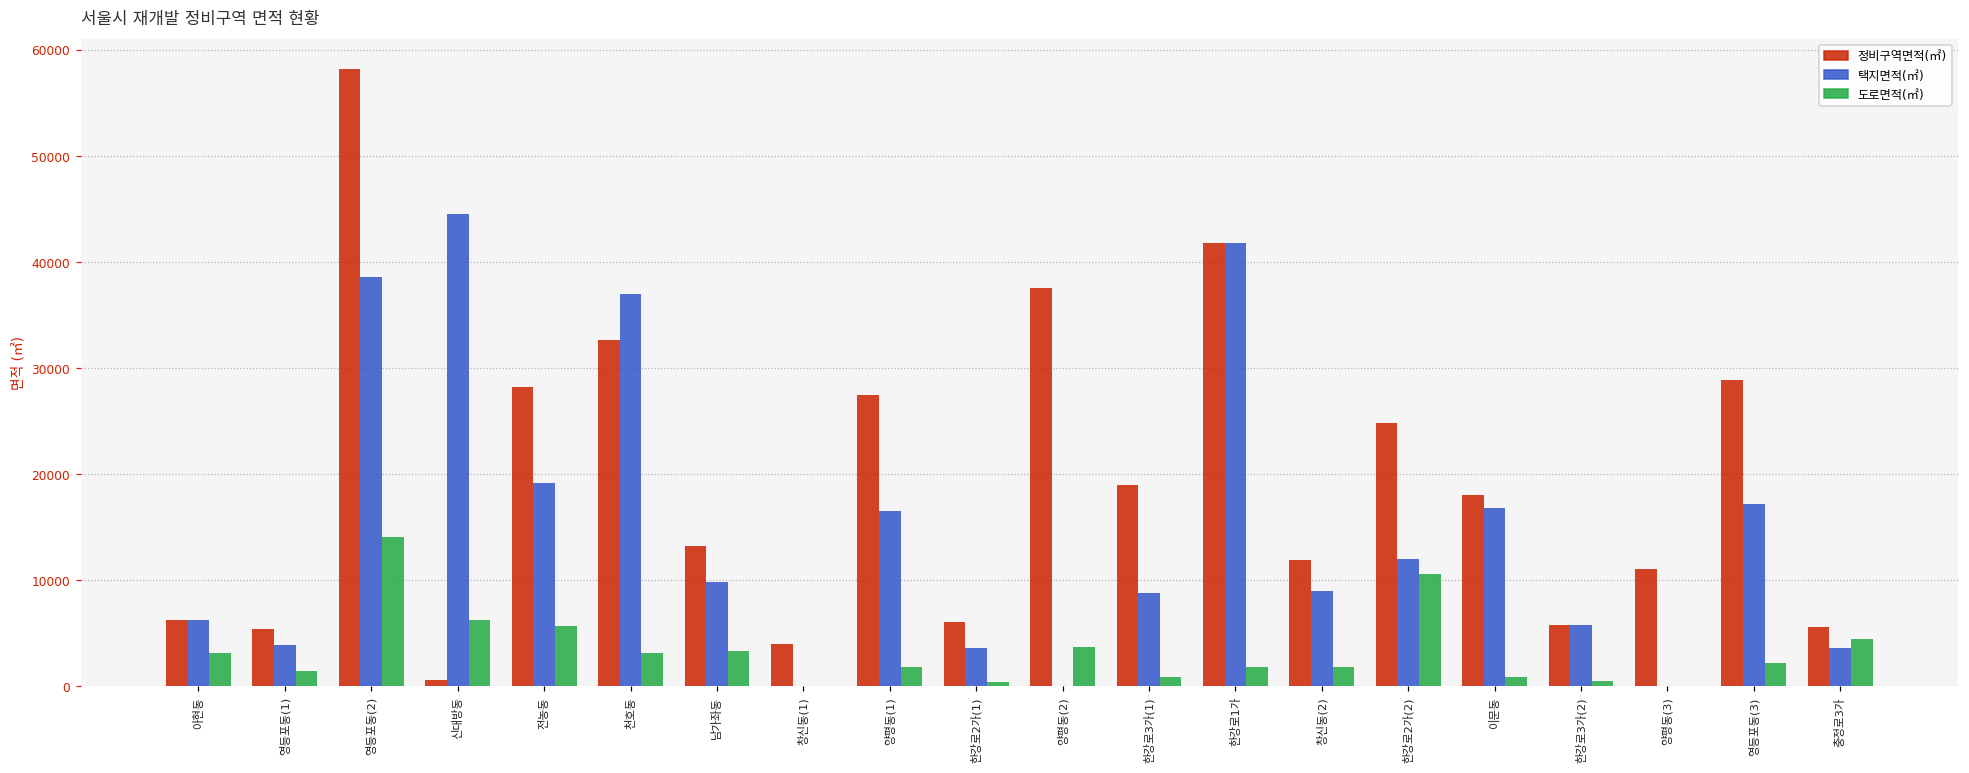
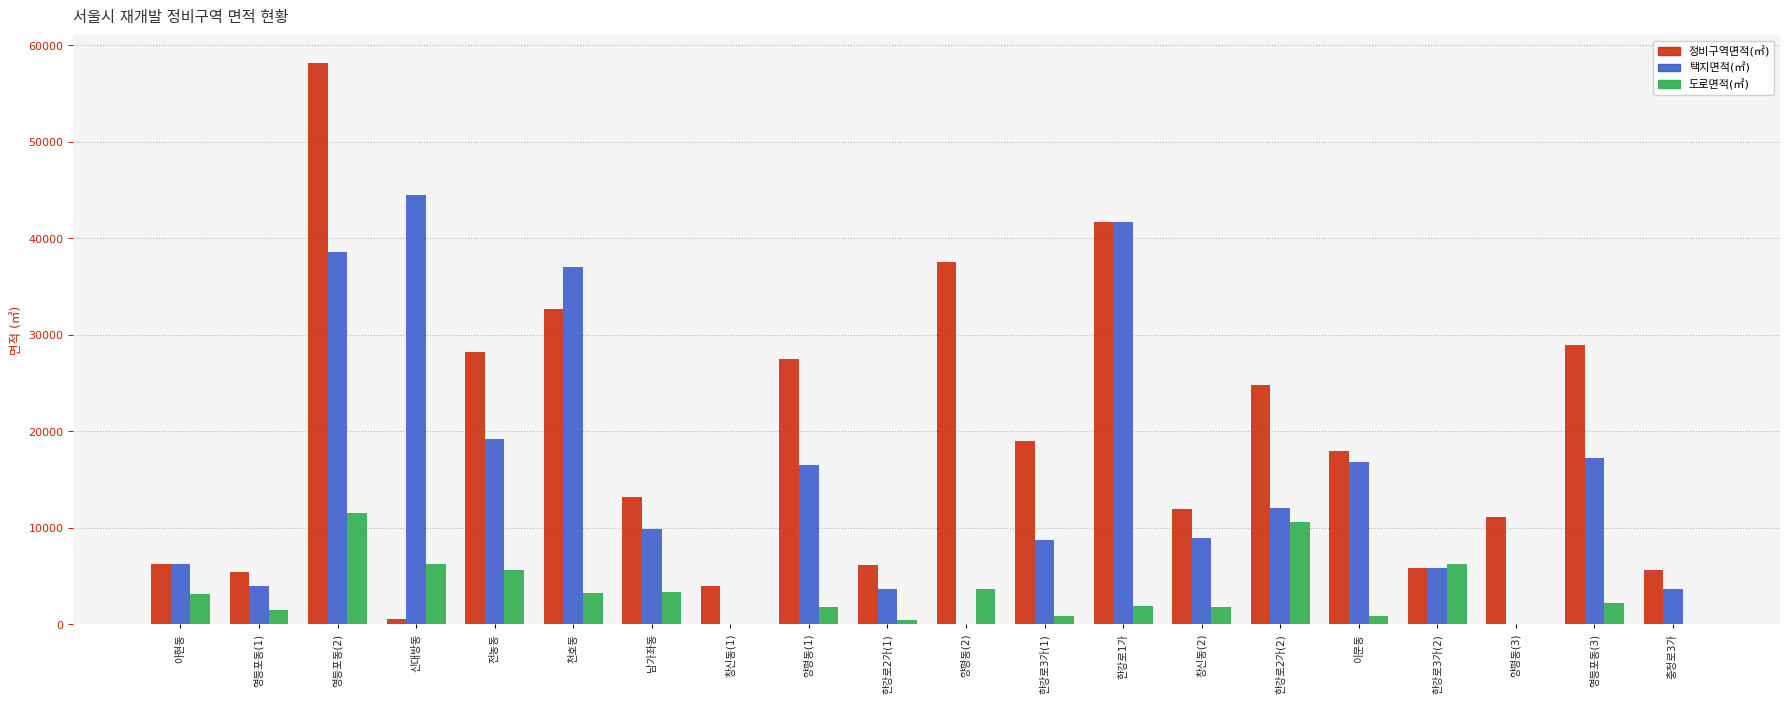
도로면적(㎡), 영등포동(2): 14000 -> 12000
도로면적(㎡), 한강로3가(2): 0 -> 6000
도로면적(㎡), 충정로3가: 4000 -> 0
